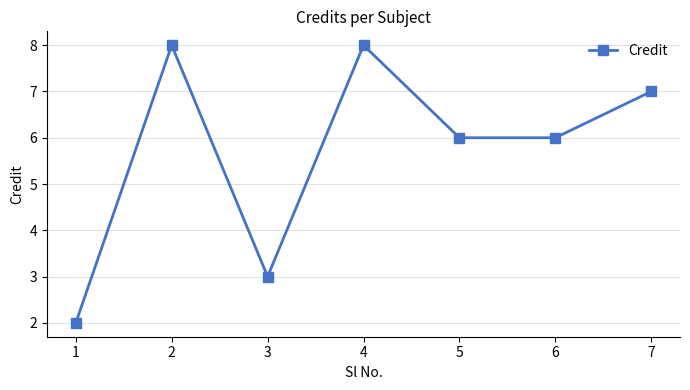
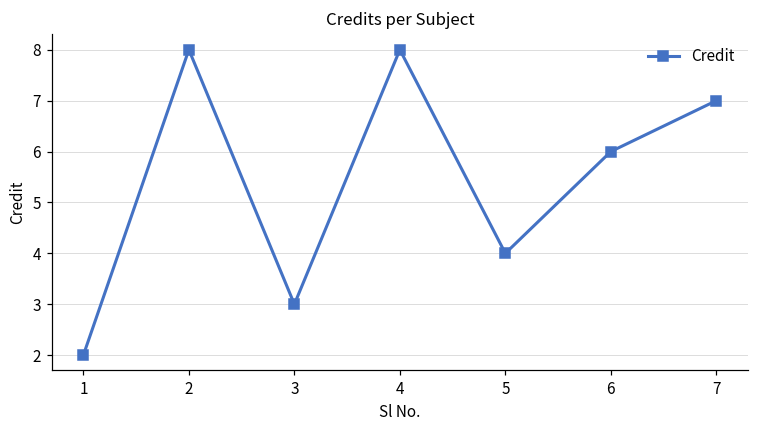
5: 6 -> 4
